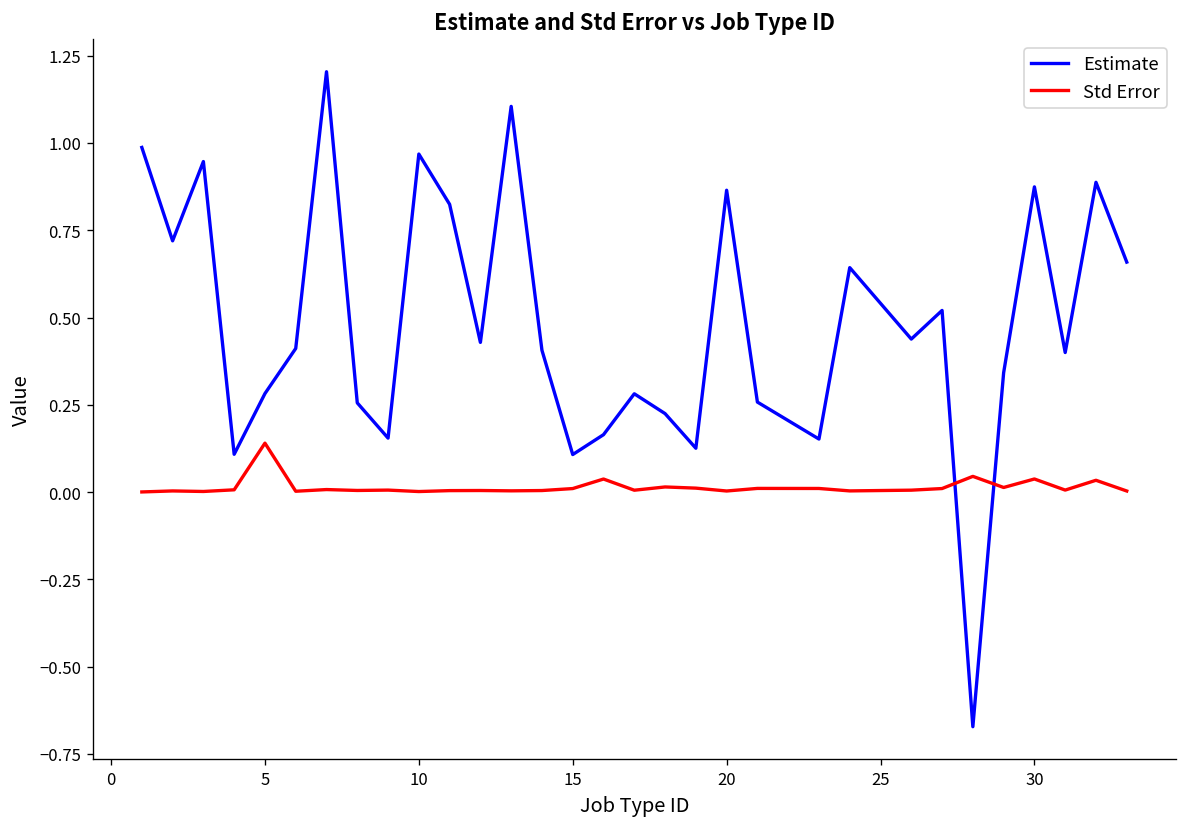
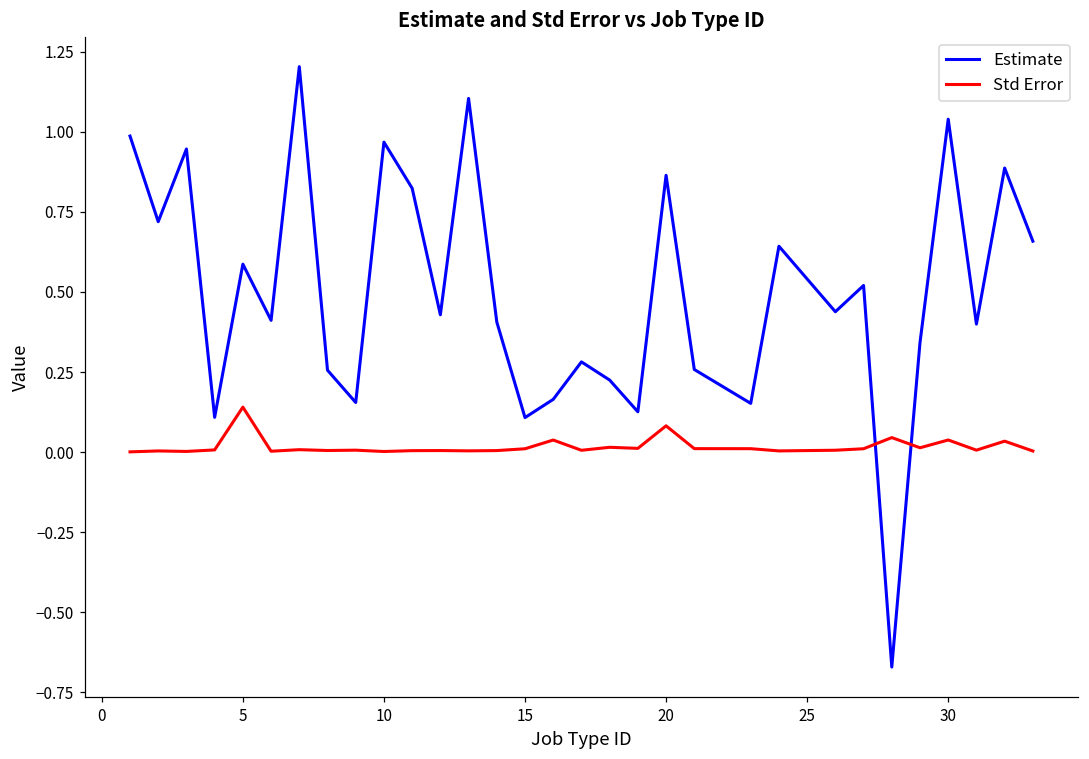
Estimate, 5: 0.28 -> 0.59
Std Error, 20: 0.00 -> 0.08
Estimate, 30: 0.87 -> 1.04
